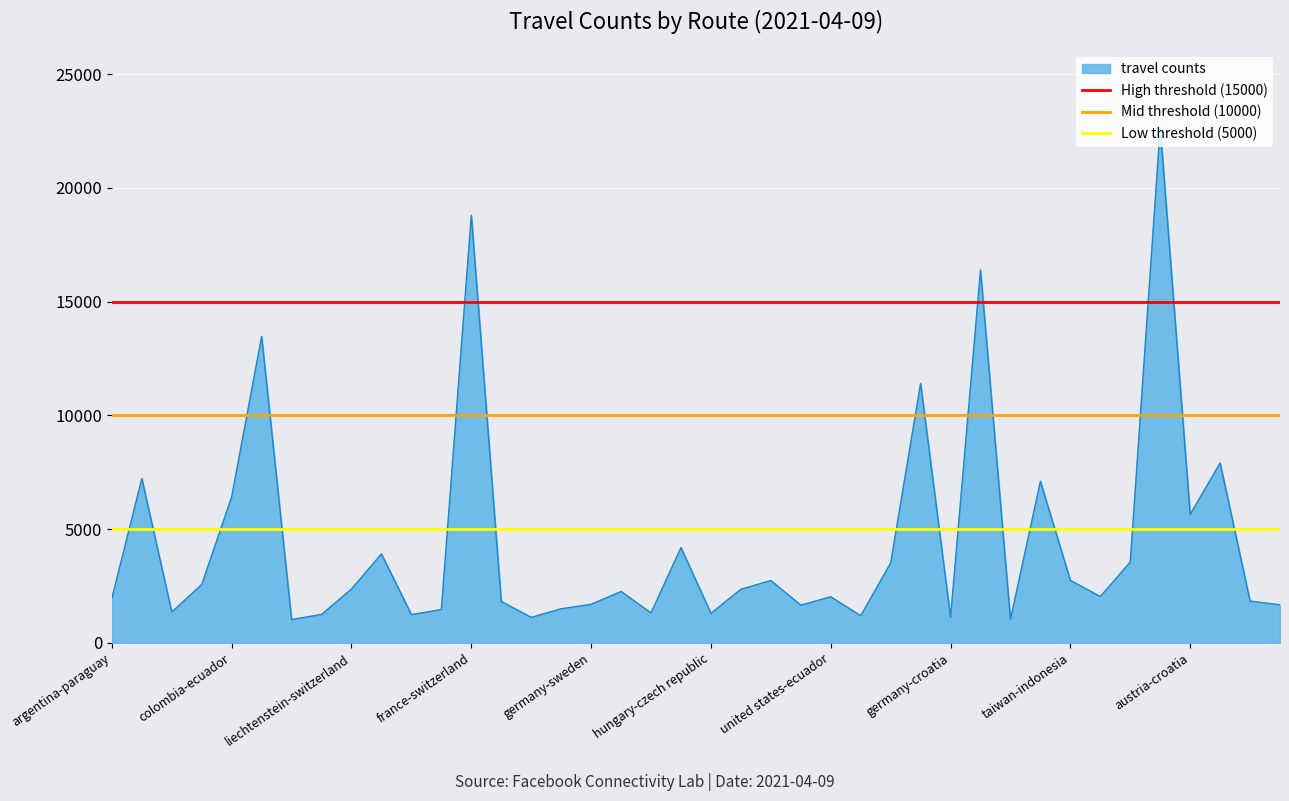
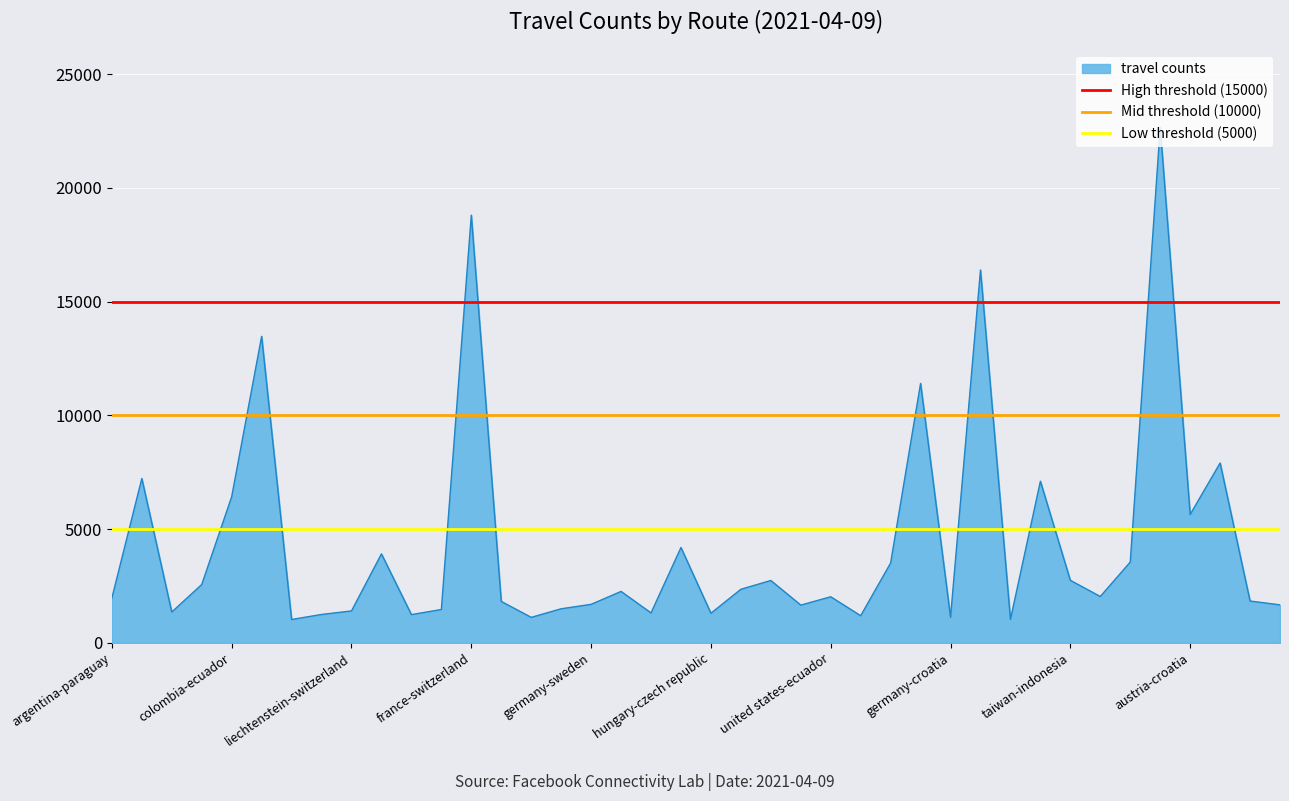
liechtenstein-switzerland: 2400 -> 1400
